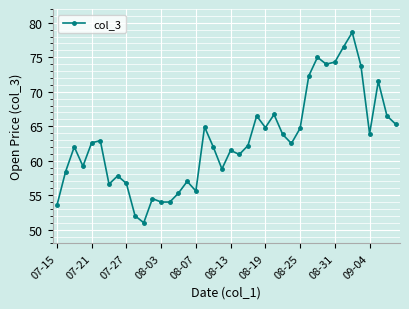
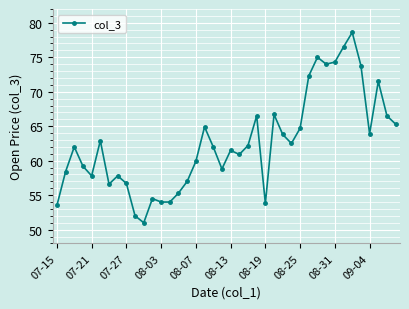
07-21: 63 -> 58
08-07: 56 -> 60
08-19: 65 -> 54
